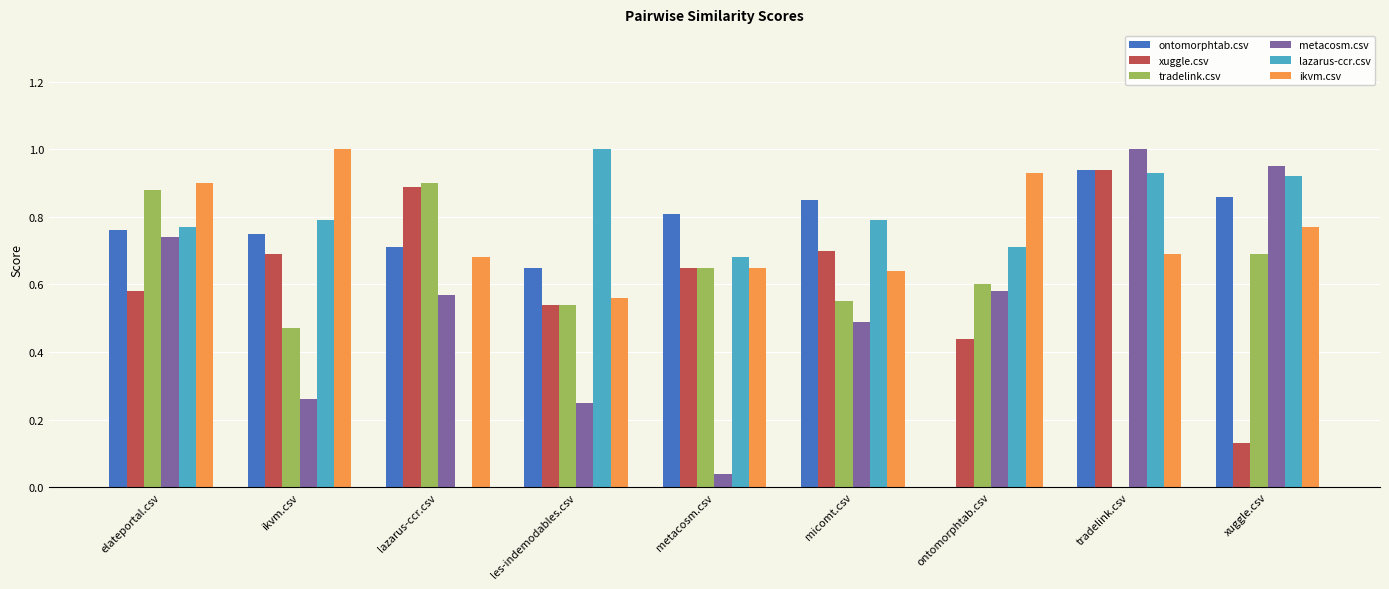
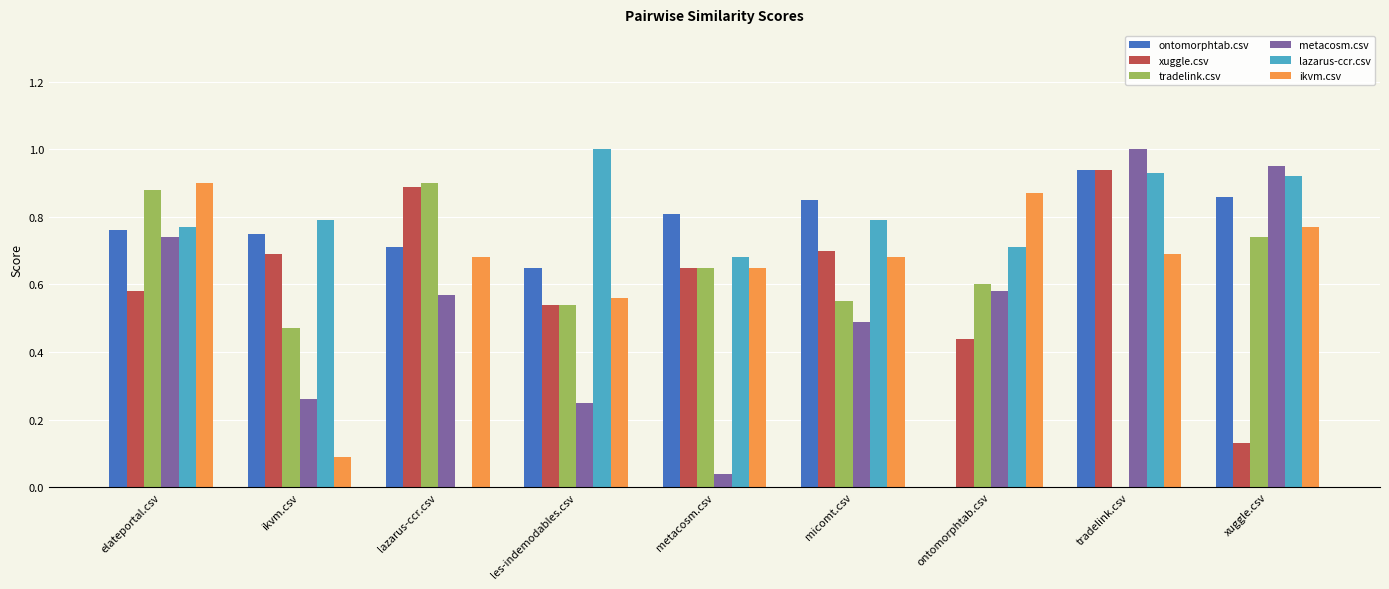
ikvm.csv, ikvm.csv: 1.00 -> 0.09
ikvm.csv, micomt.csv: 0.64 -> 0.68
ikvm.csv, ontomorphtab.csv: 0.93 -> 0.87
tradelink.csv, xuggle.csv: 0.69 -> 0.74
